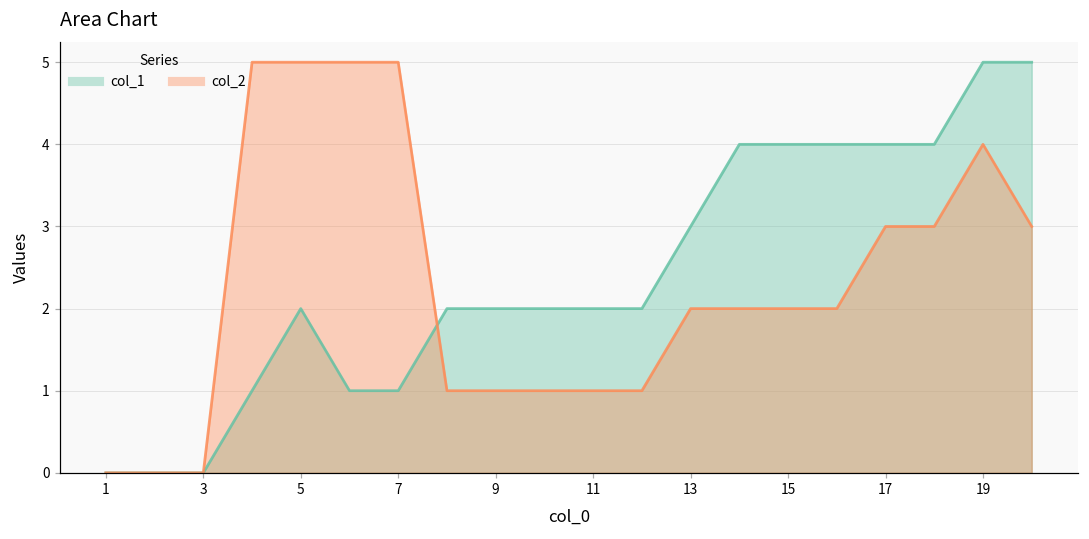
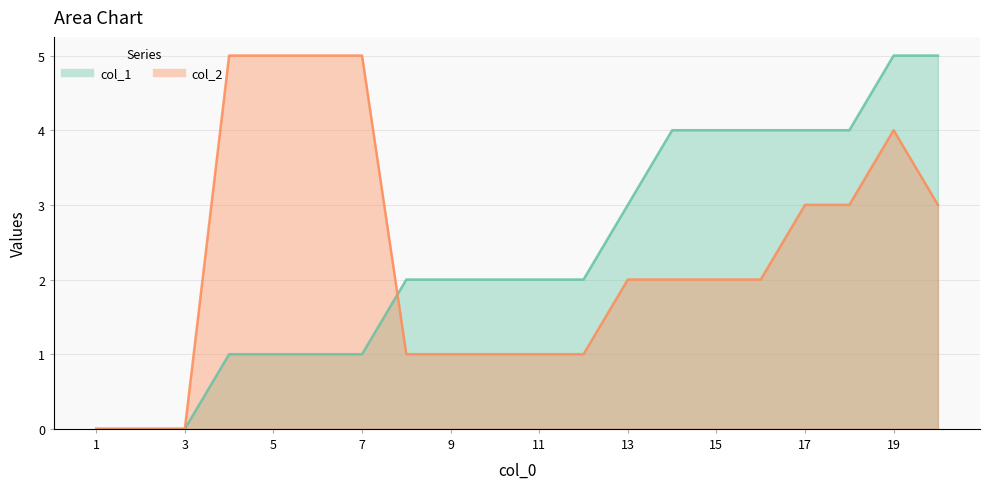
col_1, 5: 2 -> 1
